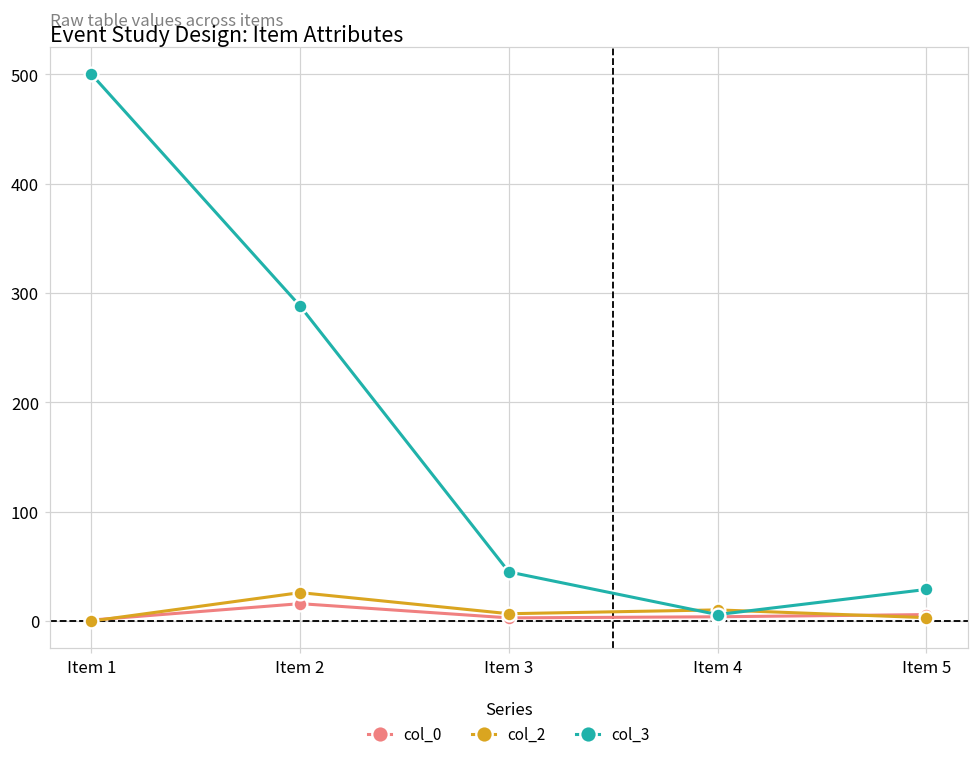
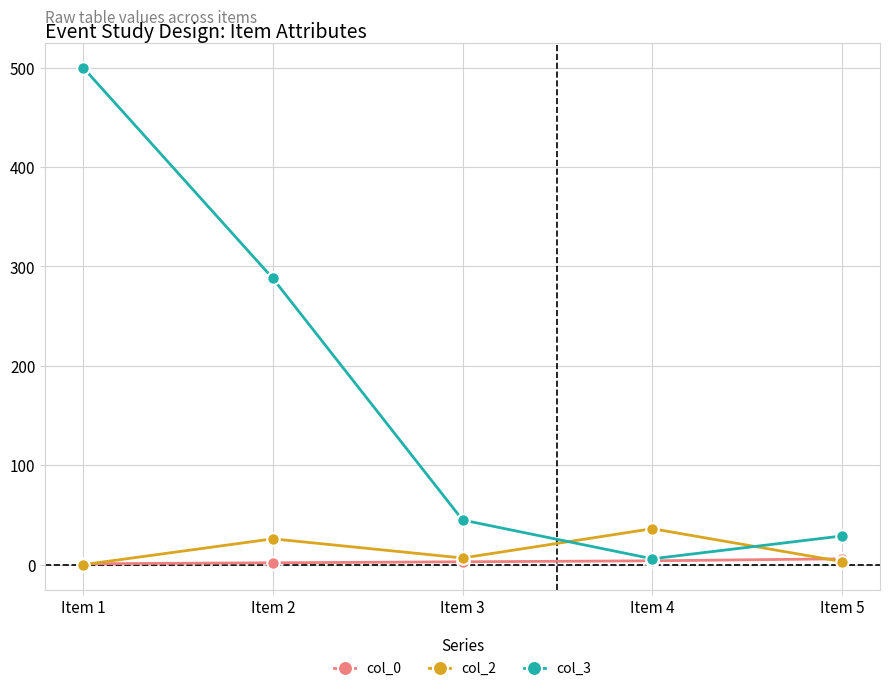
col_0, Item 2: 20 -> 0
col_2, Item 4: 10 -> 40
